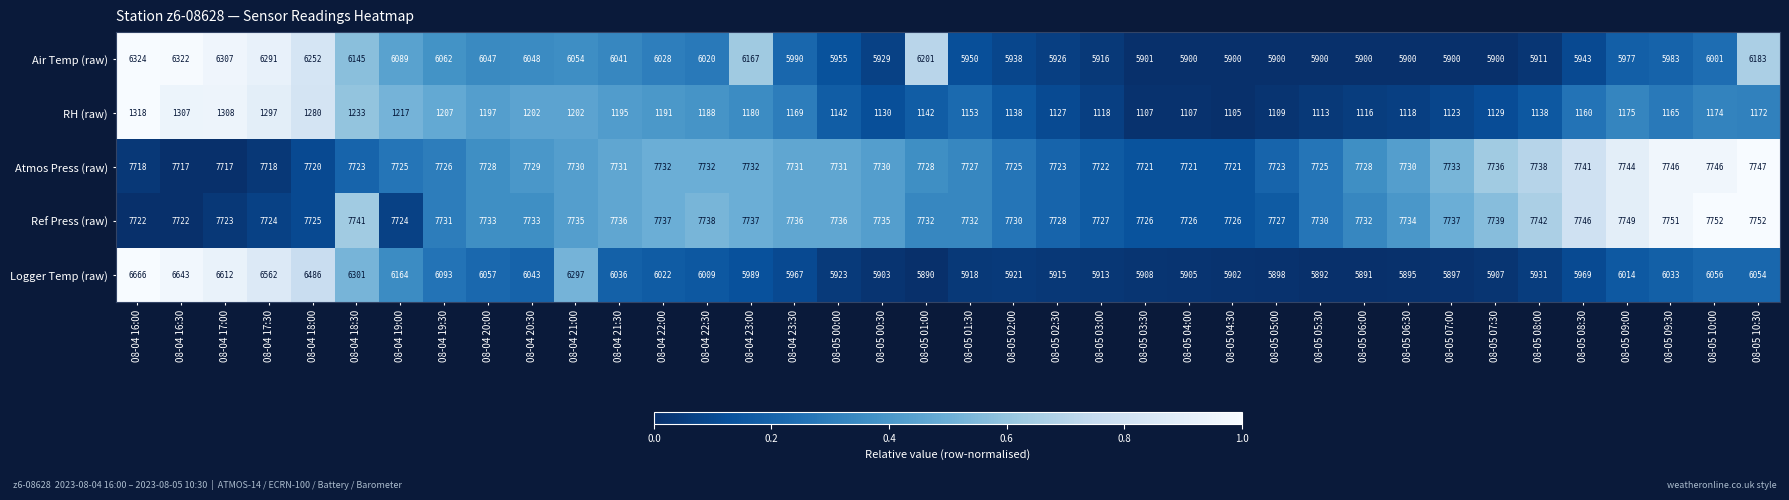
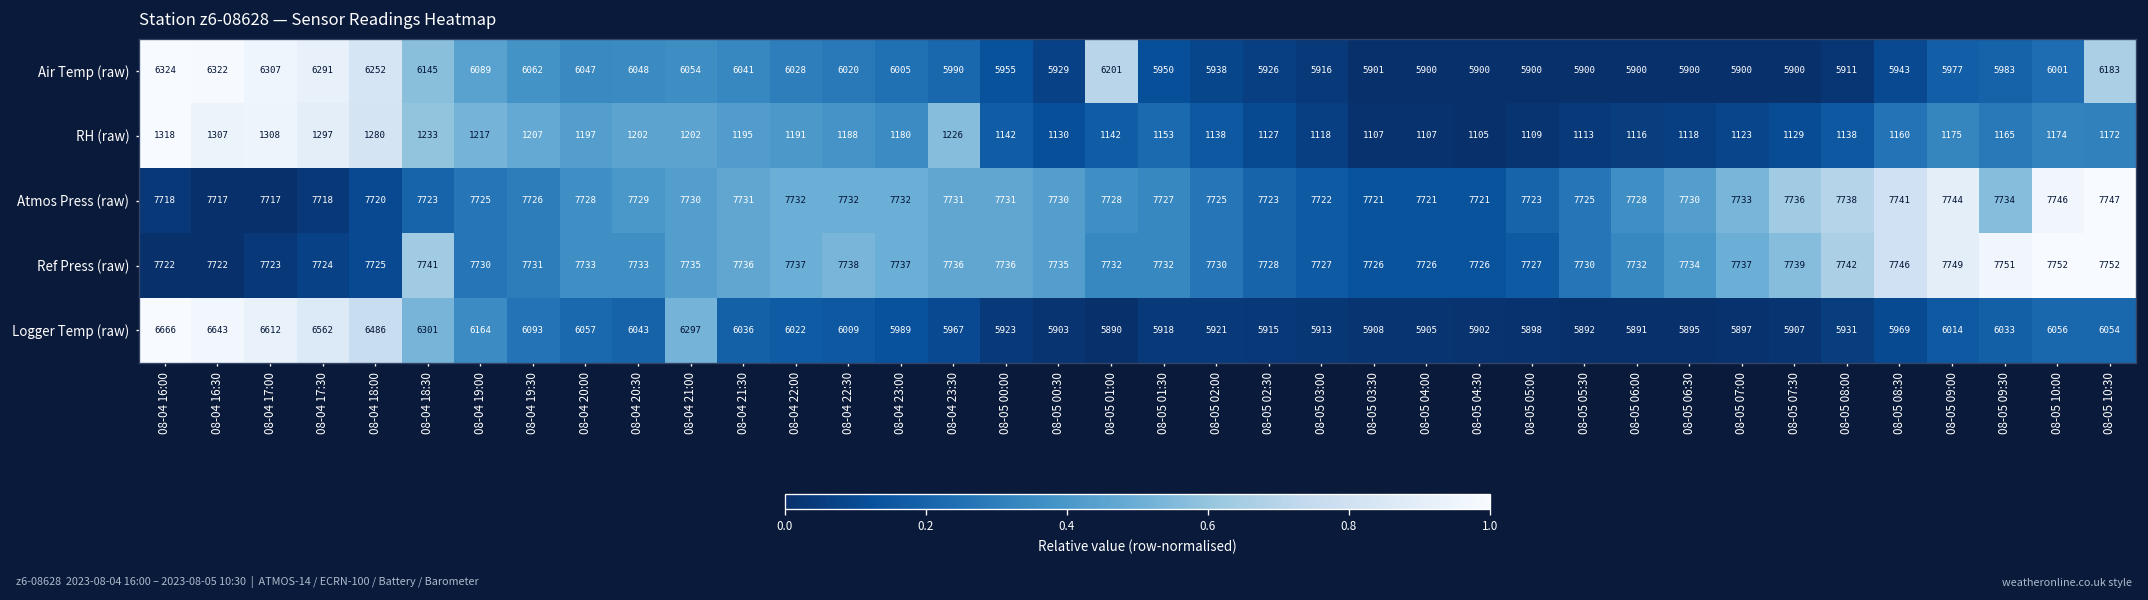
Air Temp (raw), 08-04 23:00: 6167 -> 6005
RH (raw), 08-04 23:30: 1169 -> 1226
Atmos Press (raw), 08-05 09:30: 7746 -> 7734
Ref Press (raw), 08-04 19:00: 7724 -> 7730
